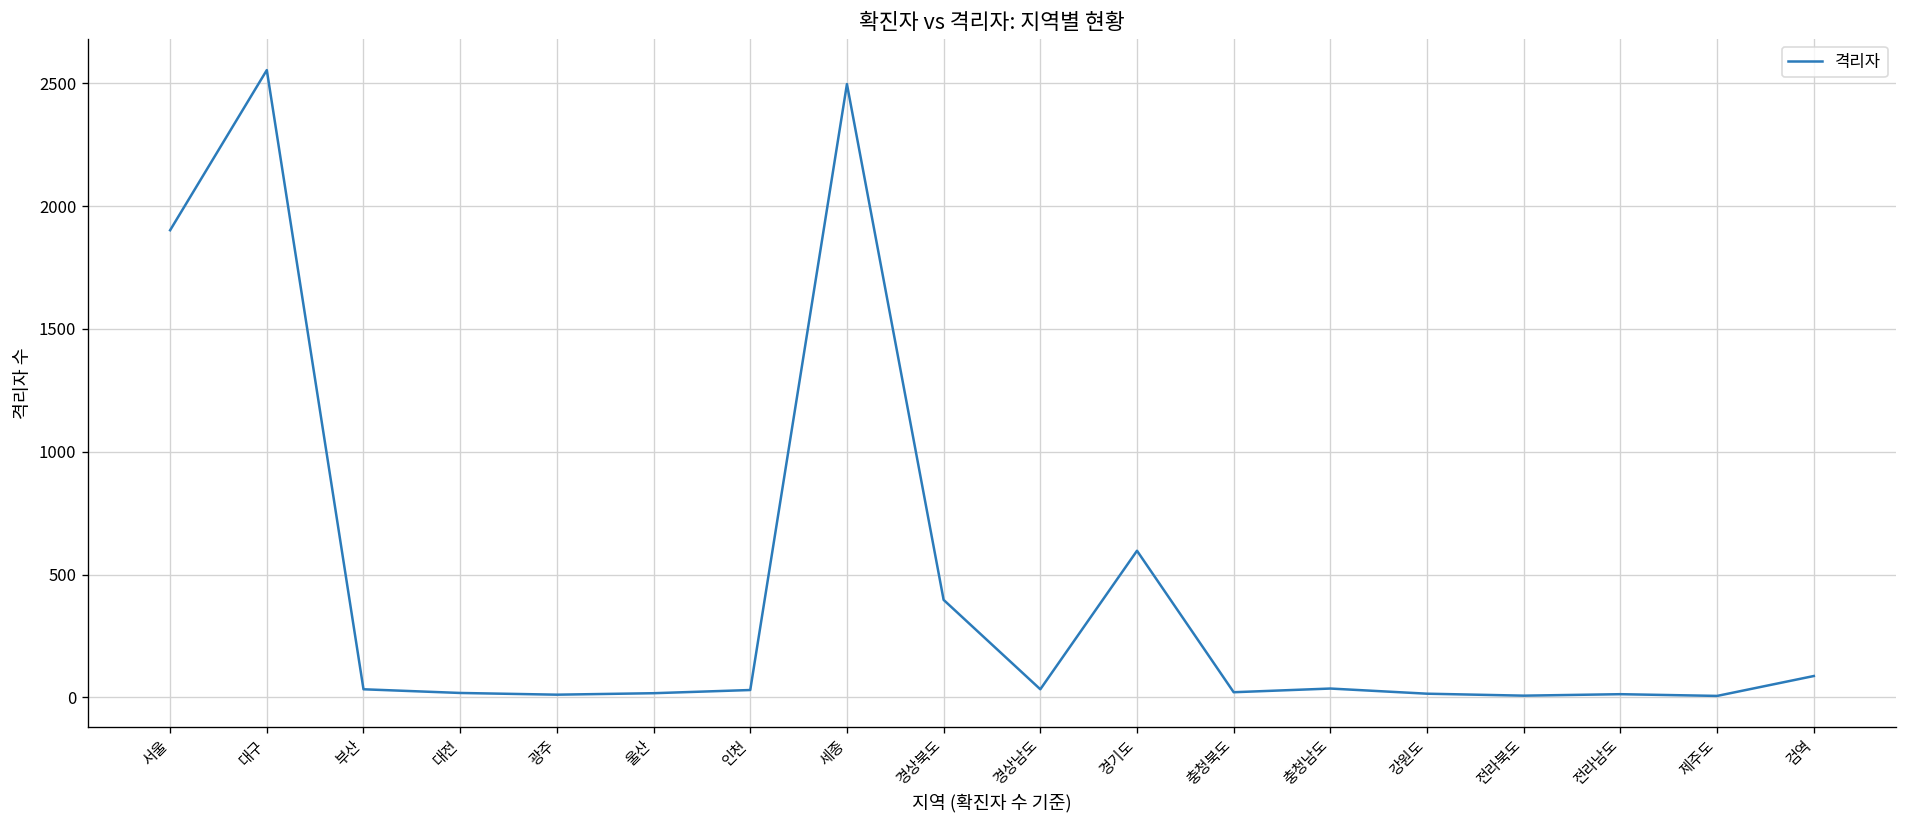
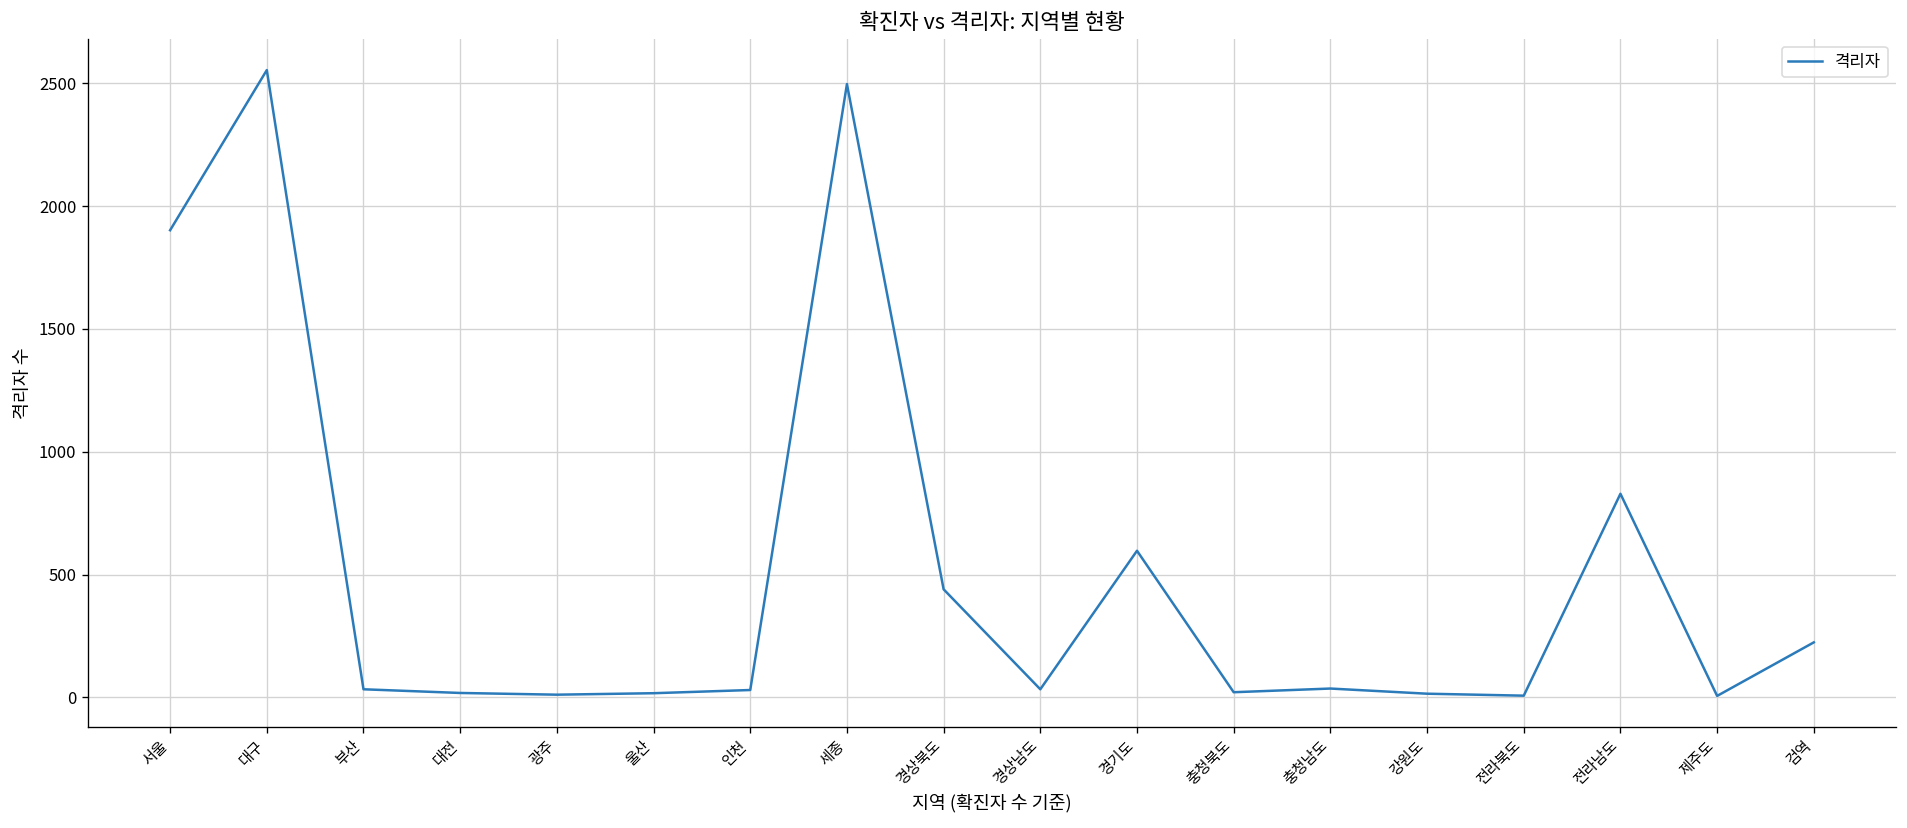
경상북도: 400 -> 440
전라남도: 10 -> 830
검역: 90 -> 220
